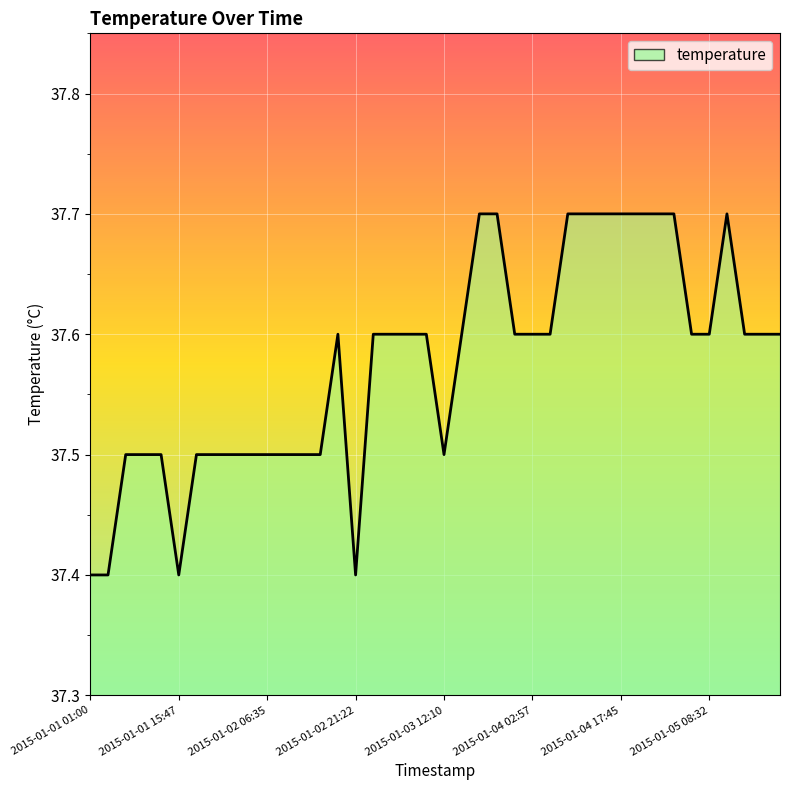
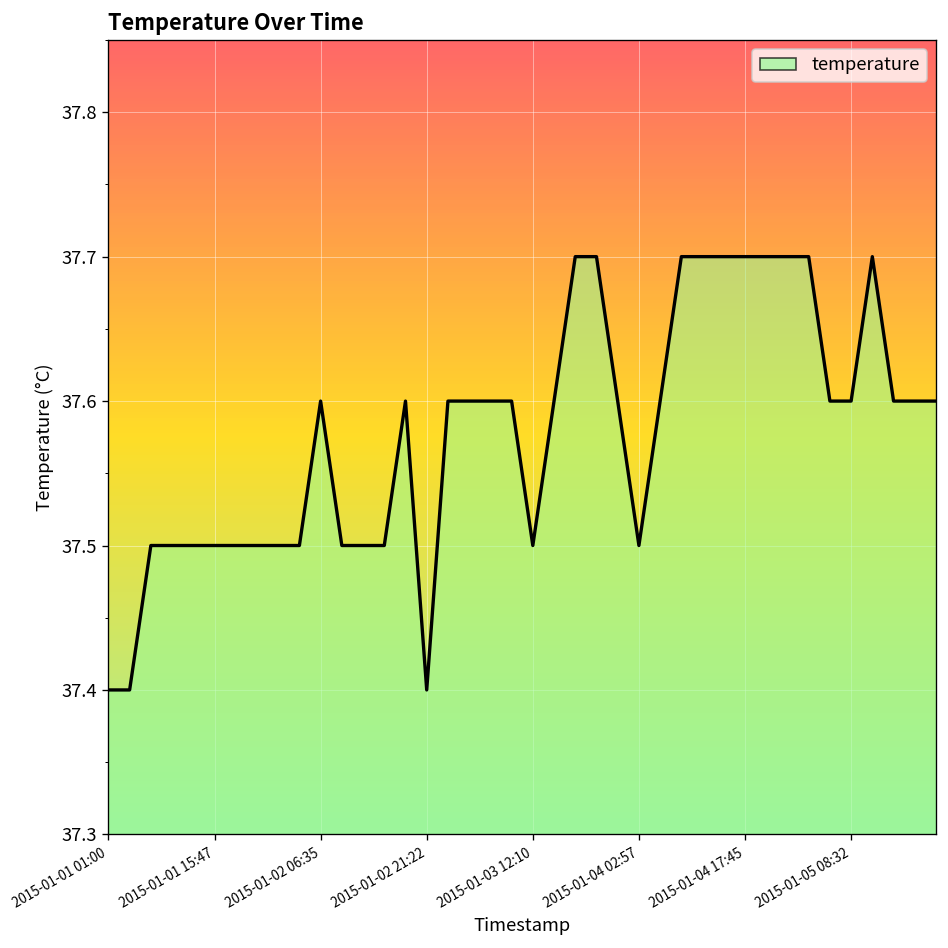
2015-01-01 15:47: 37.4 -> 37.5
2015-01-02 06:35: 37.5 -> 37.6
2015-01-04 02:57: 37.6 -> 37.5
